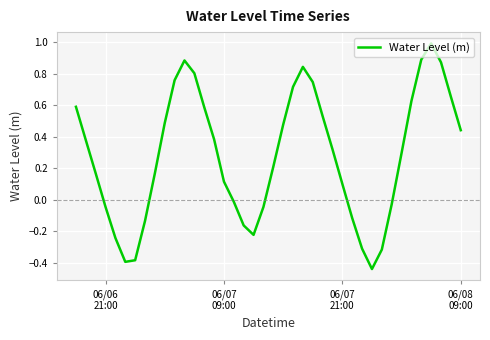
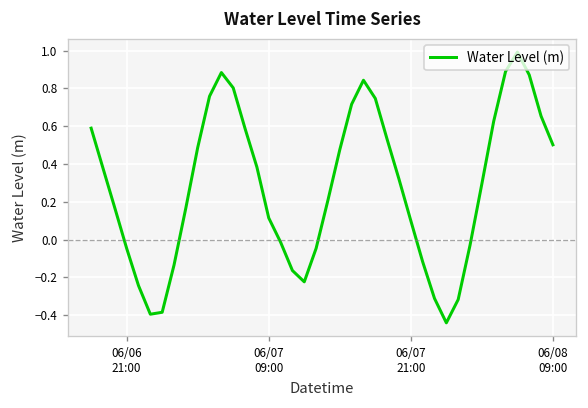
06/08 09:00: 0.44 -> 0.50
